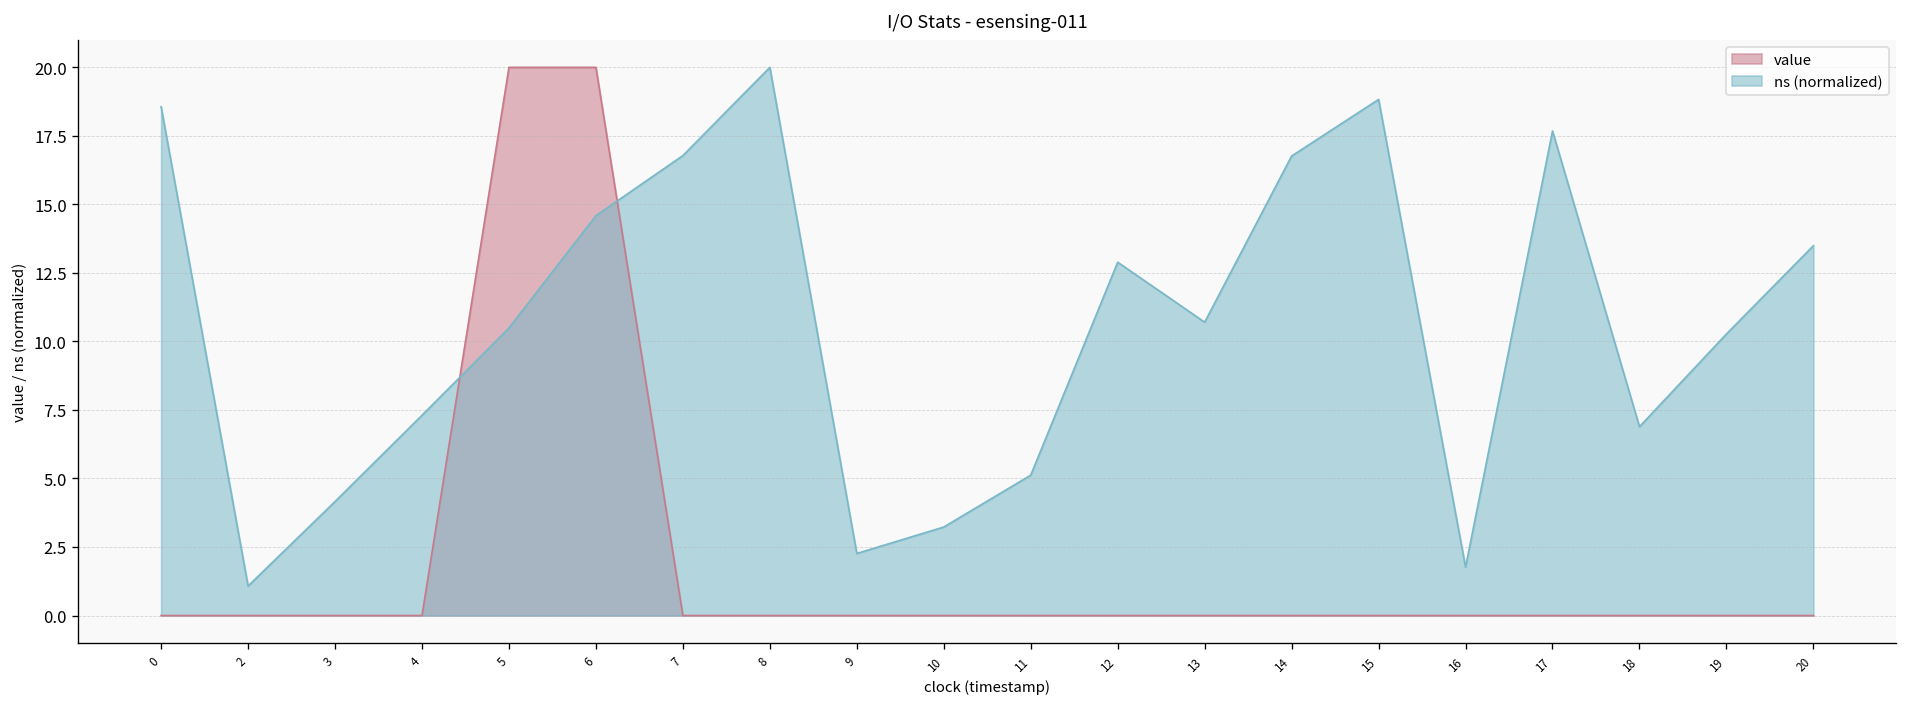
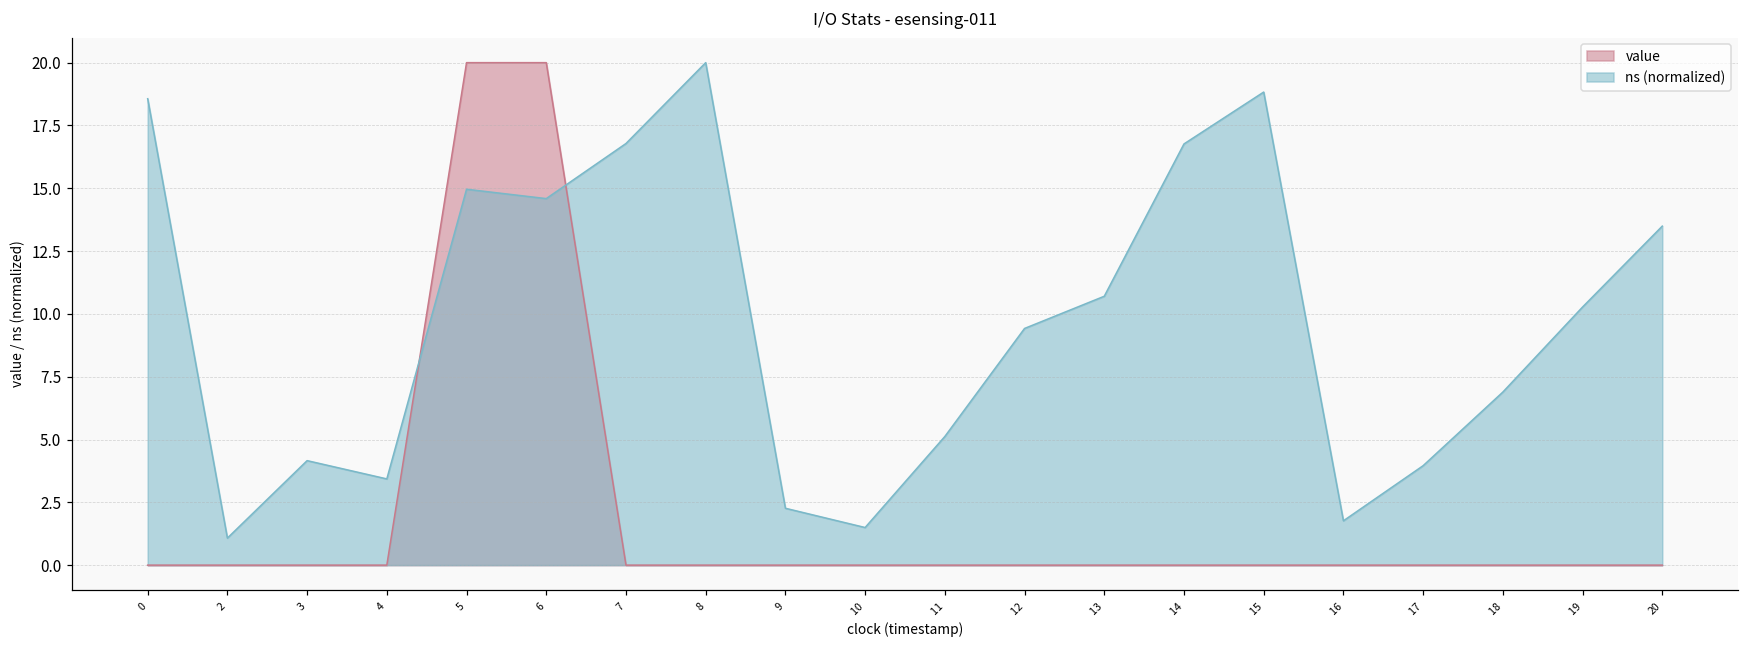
ns (normalized), 4: 7.3 -> 3.4
ns (normalized), 5: 10.5 -> 15.0
ns (normalized), 10: 3.2 -> 1.5
ns (normalized), 12: 12.9 -> 9.4
ns (normalized), 17: 17.7 -> 4.0
